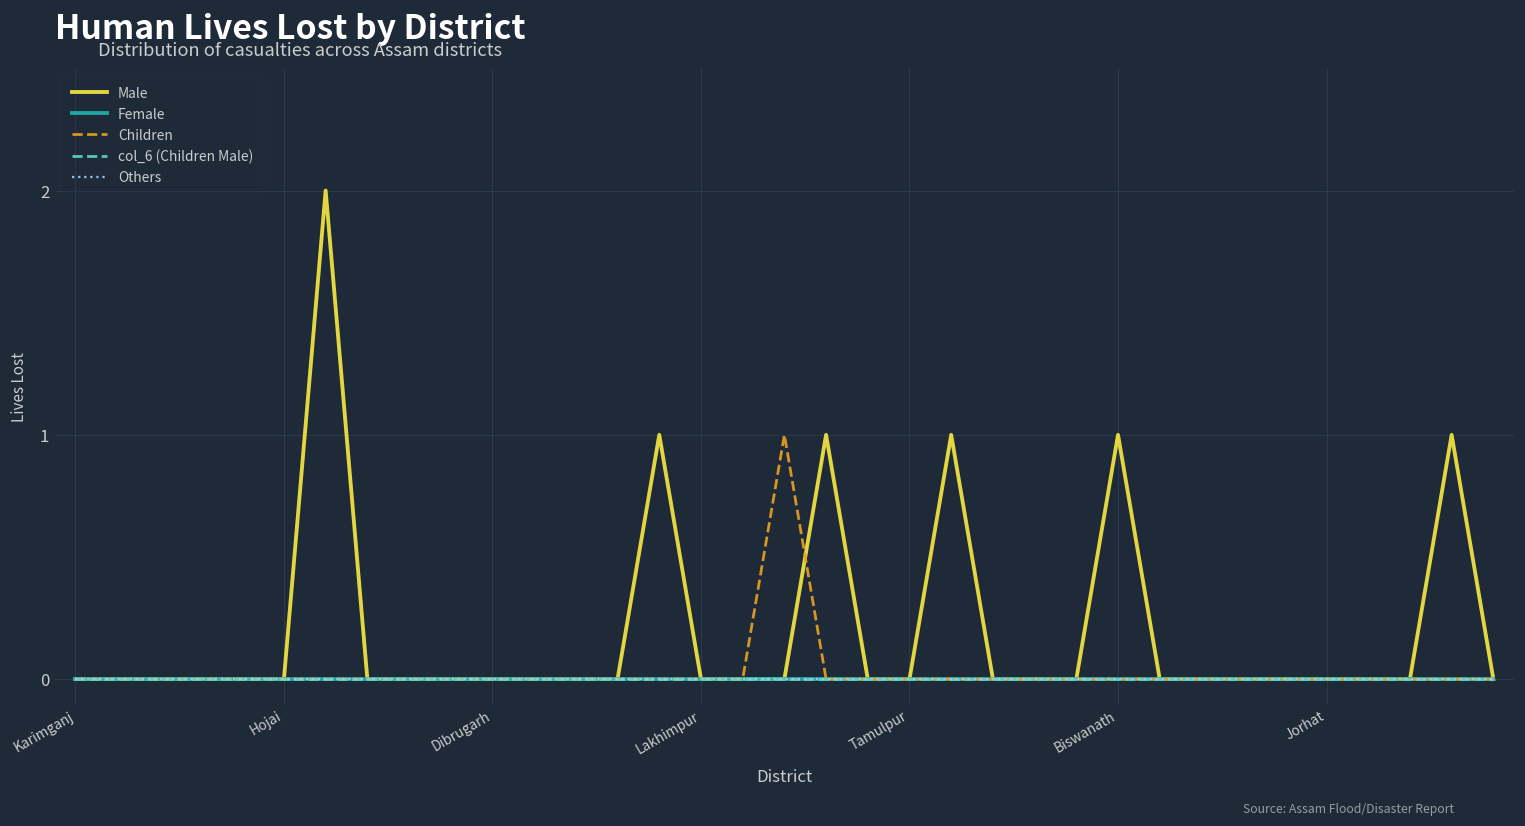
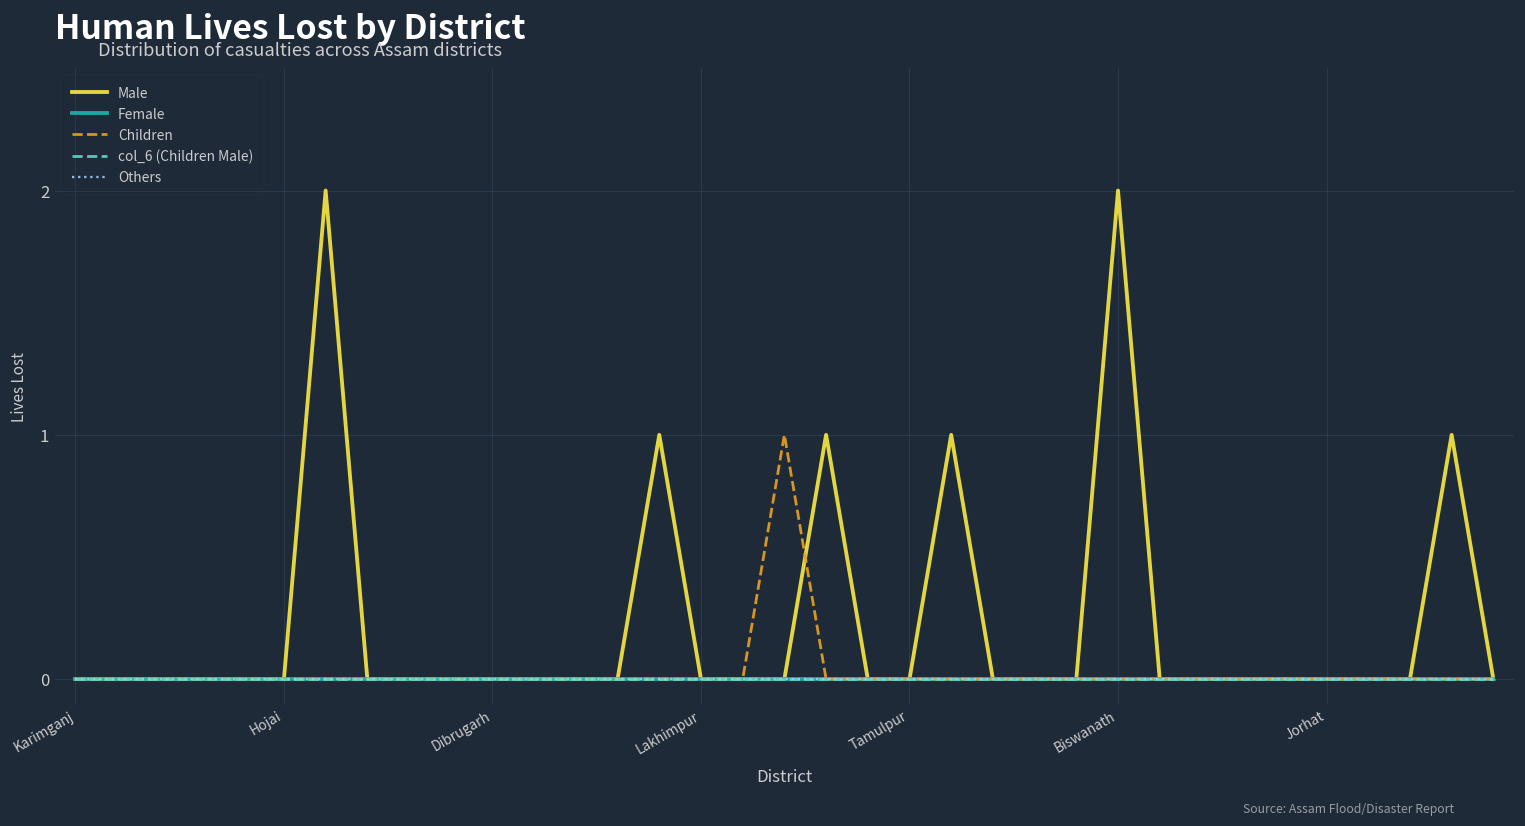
Male, Biswanath: 1 -> 2
